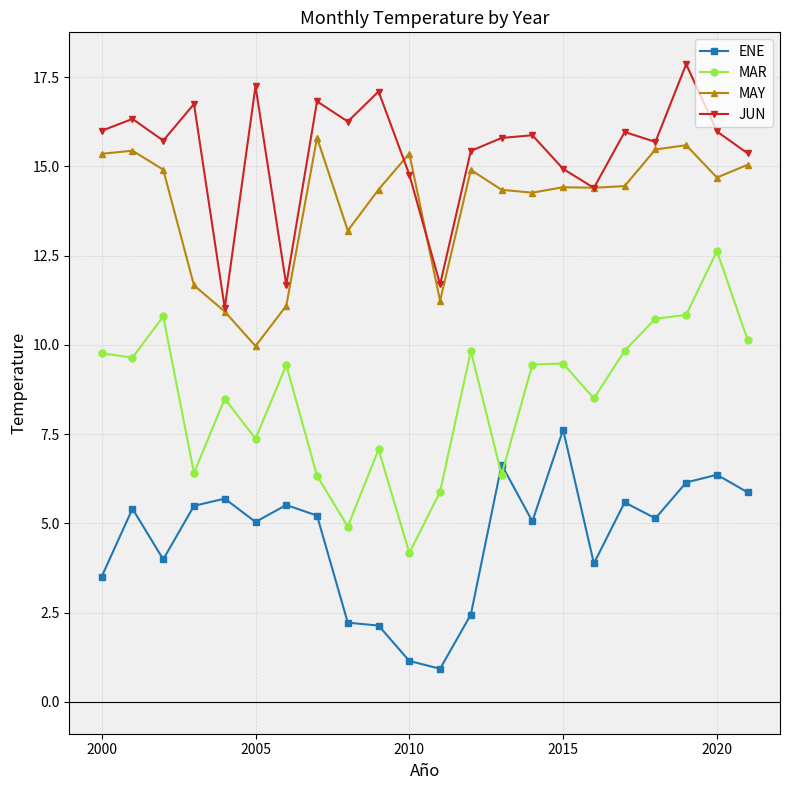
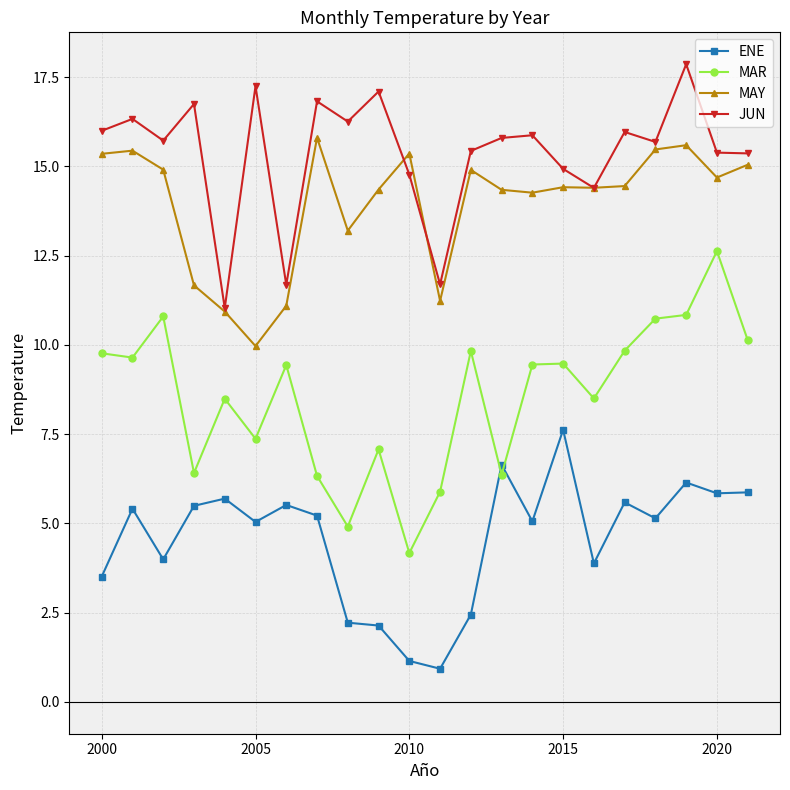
ENE, 2020: 6.4 -> 5.8
JUN, 2020: 16.0 -> 15.4
